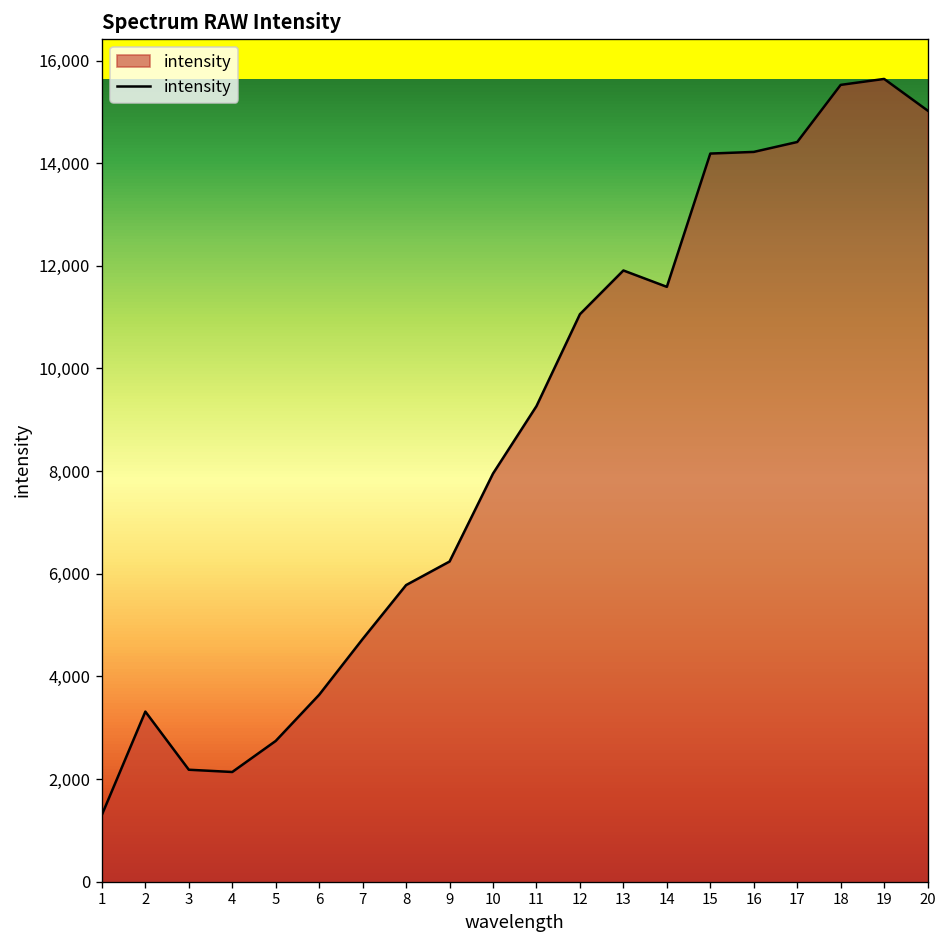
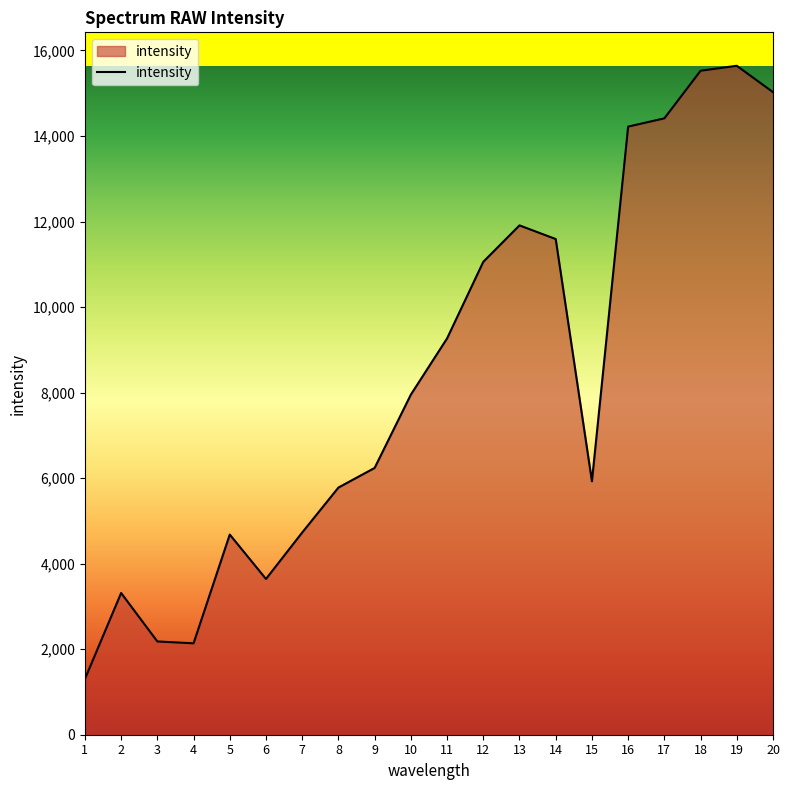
5: 2,700 -> 4,700
15: 14,200 -> 5,900
